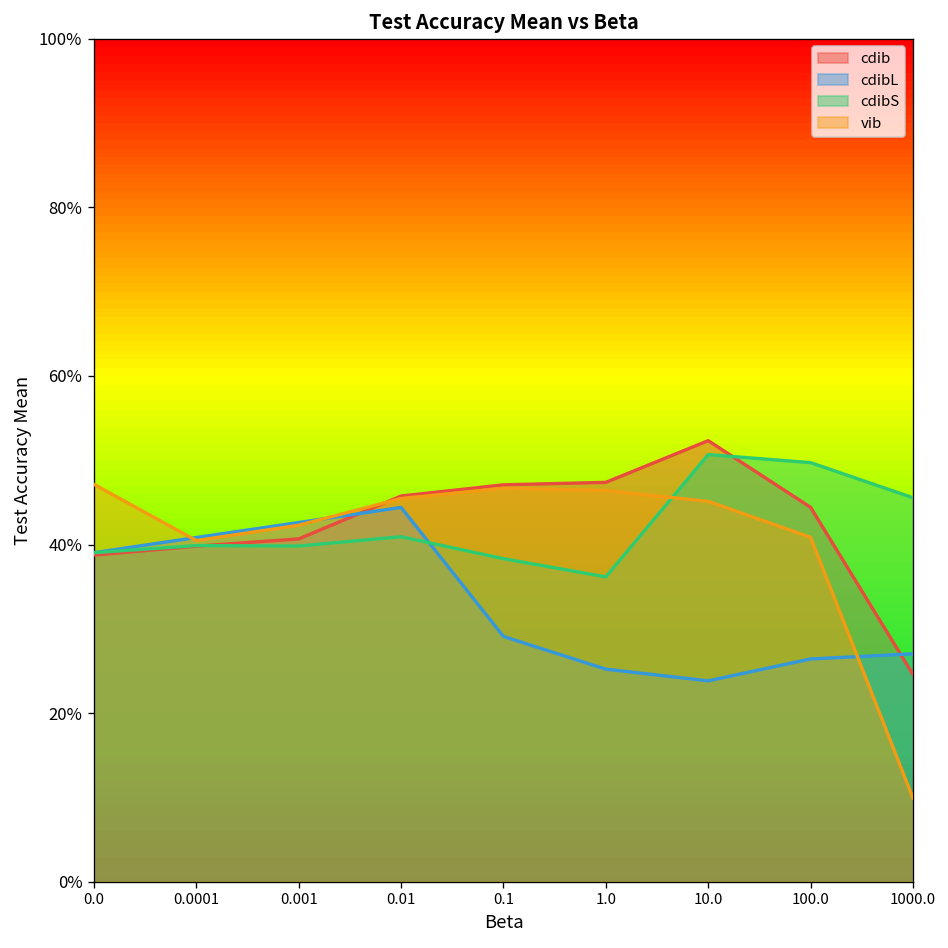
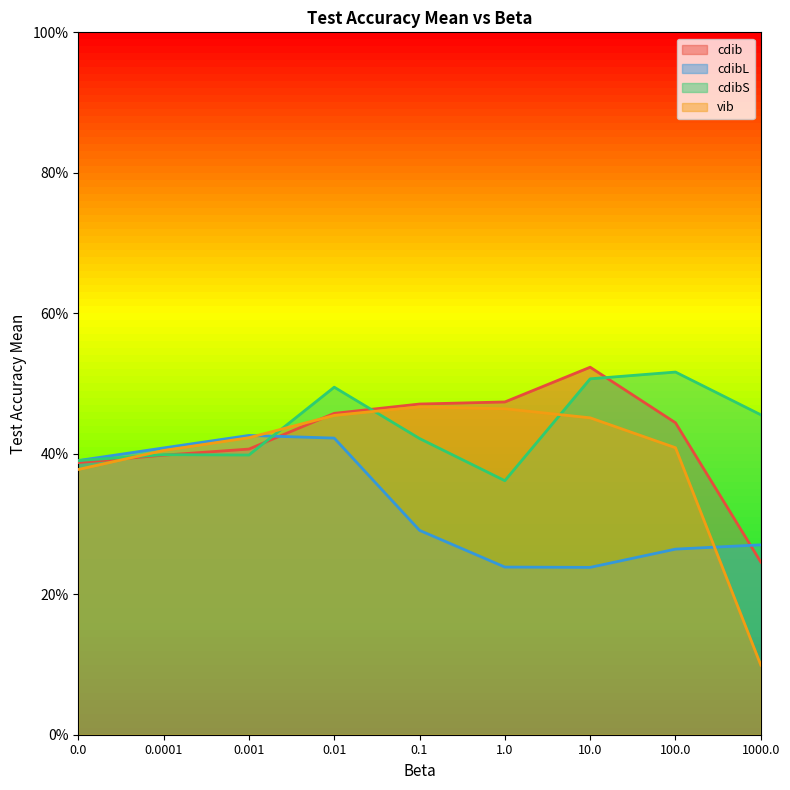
vib, 0.0: 47% -> 38%
cdibL, 0.01: 44% -> 42%
cdibS, 0.01: 41% -> 49%
cdibS, 0.1: 38% -> 42%
cdibL, 1.0: 25% -> 24%
cdibS, 100.0: 50% -> 52%
